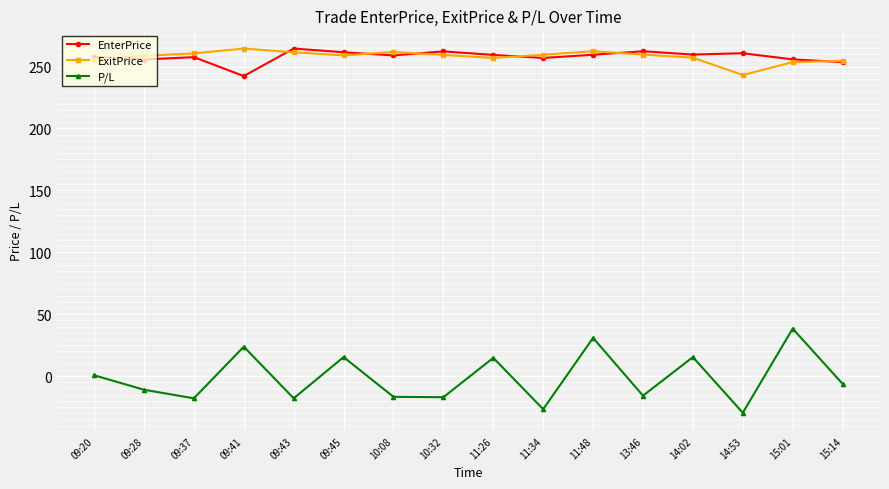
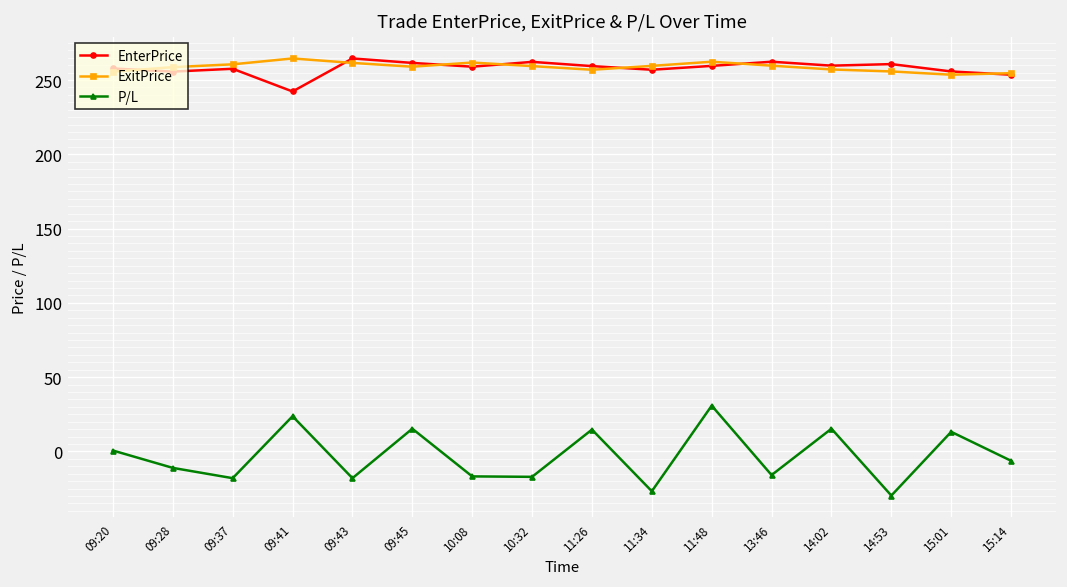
ExitPrice, 14:53: 243 -> 256
P/L, 15:01: 38 -> 13
